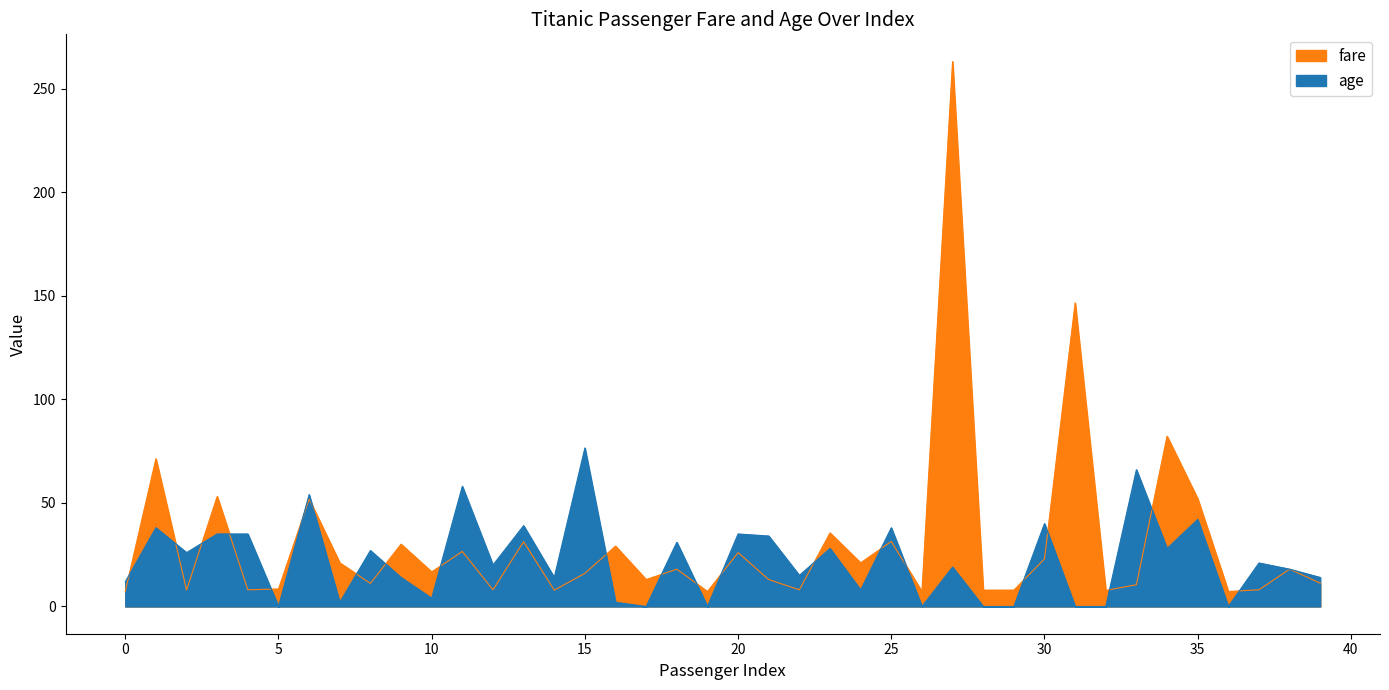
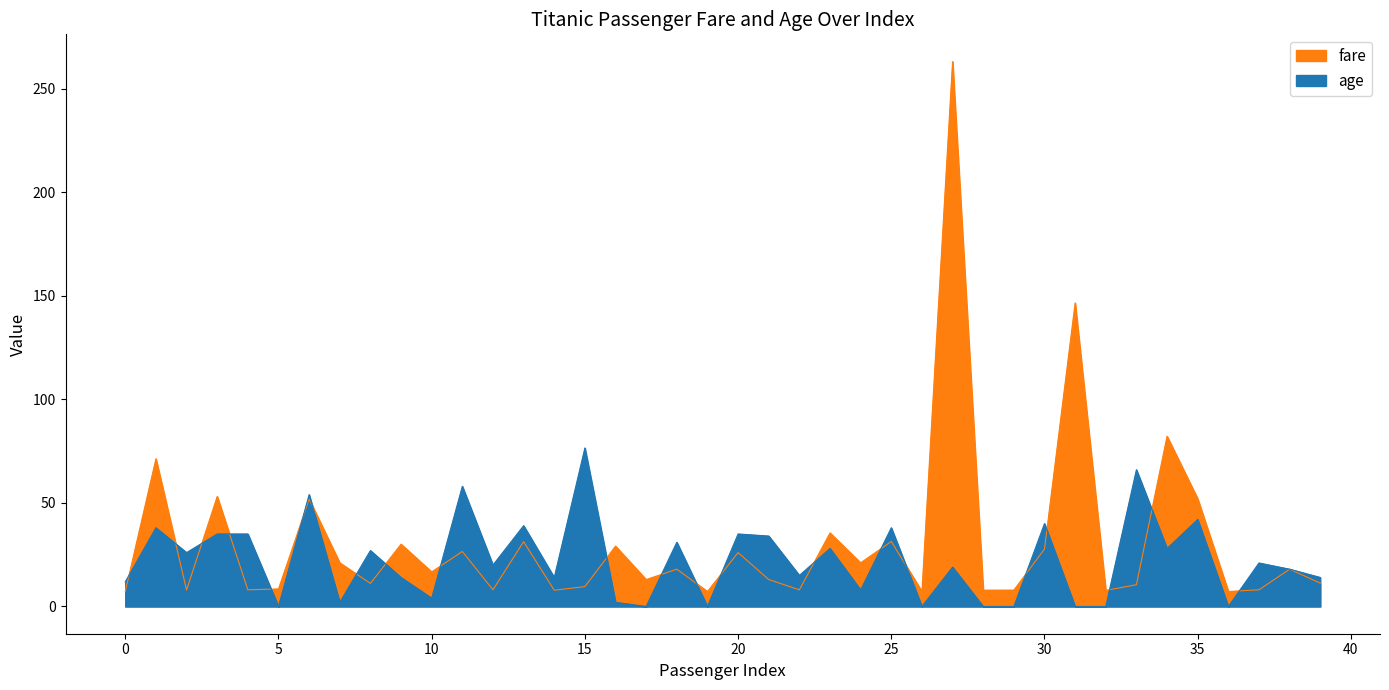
fare, 15: 16 -> 10
fare, 30: 23 -> 28
